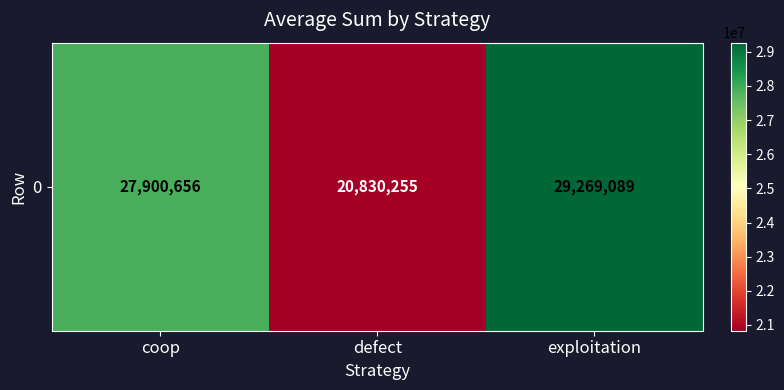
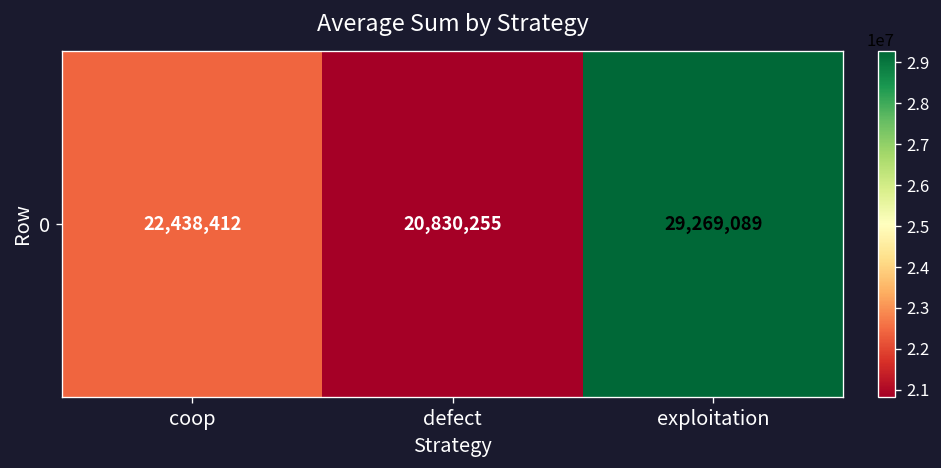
0, coop: 27,900,656 -> 22,438,412
